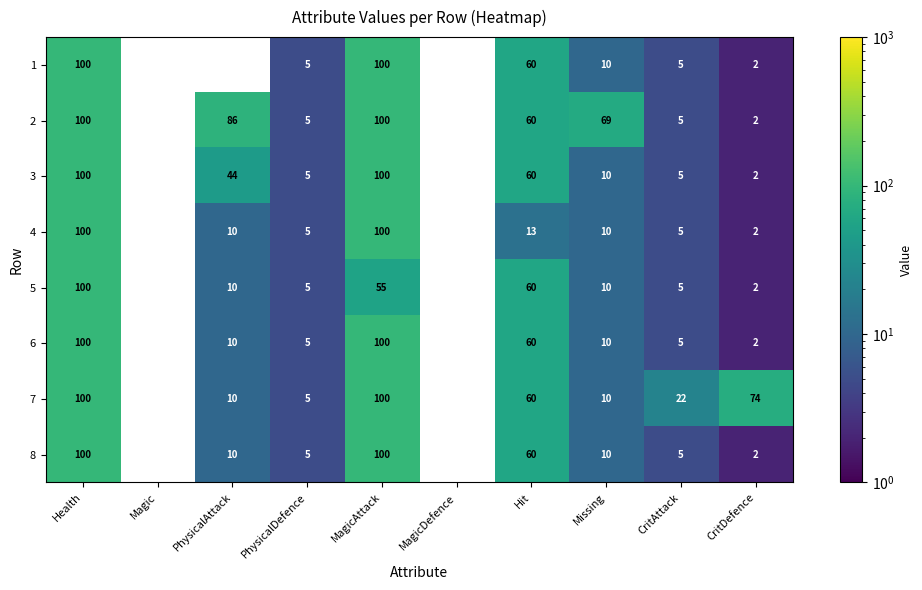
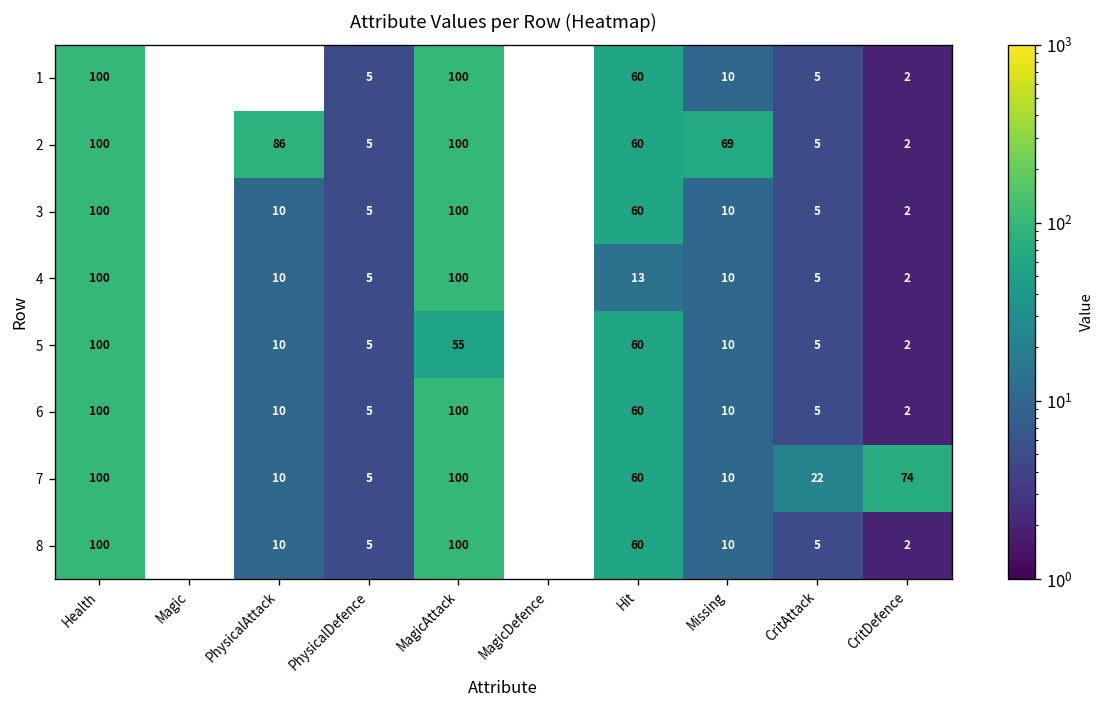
3, PhysicalAttack: 44 -> 10
